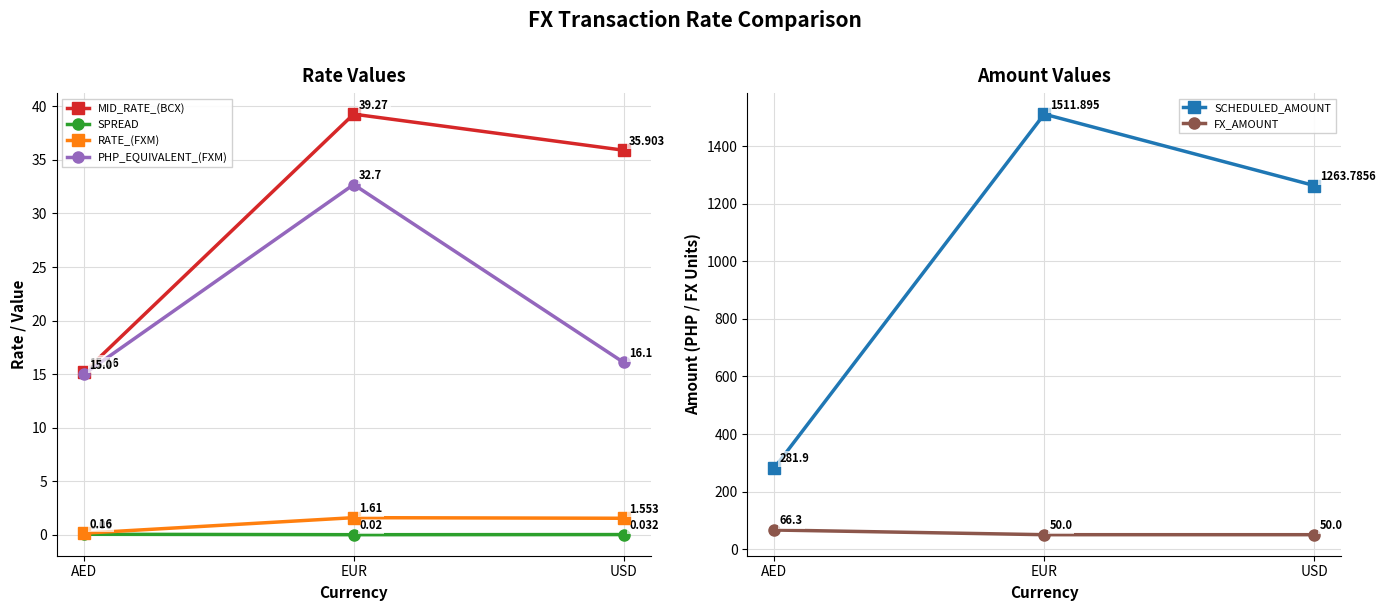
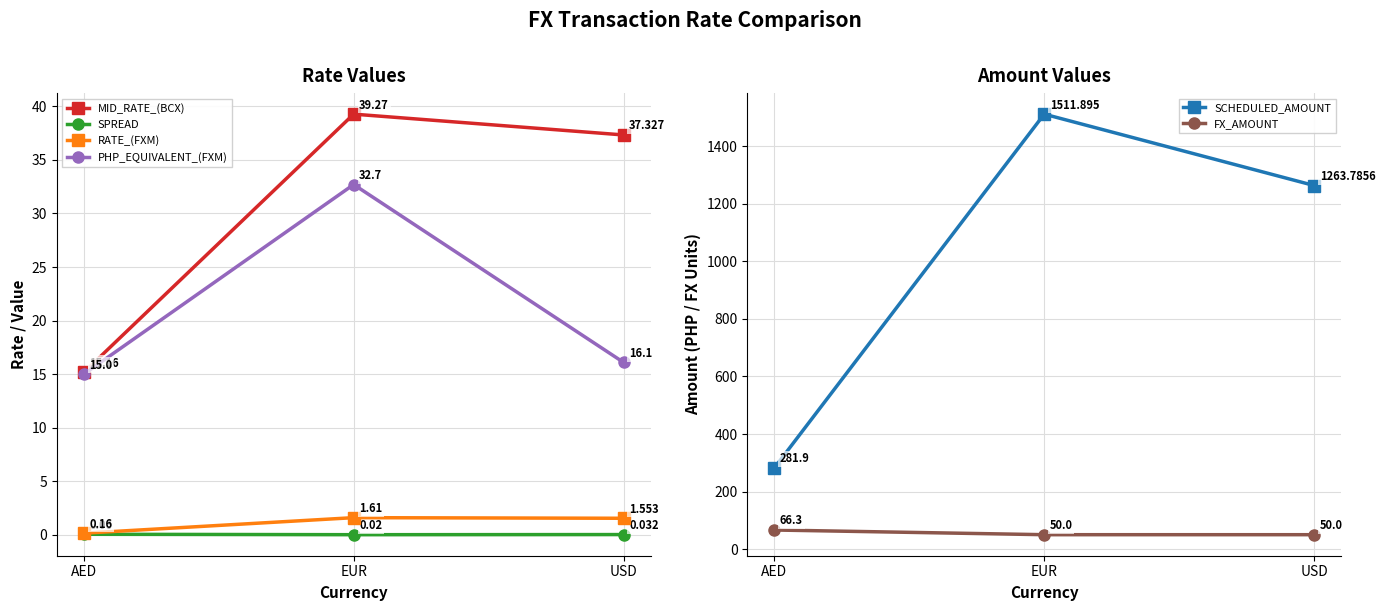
Rate Values, MID_RATE_(BCX), USD: 35.903 -> 37.327
